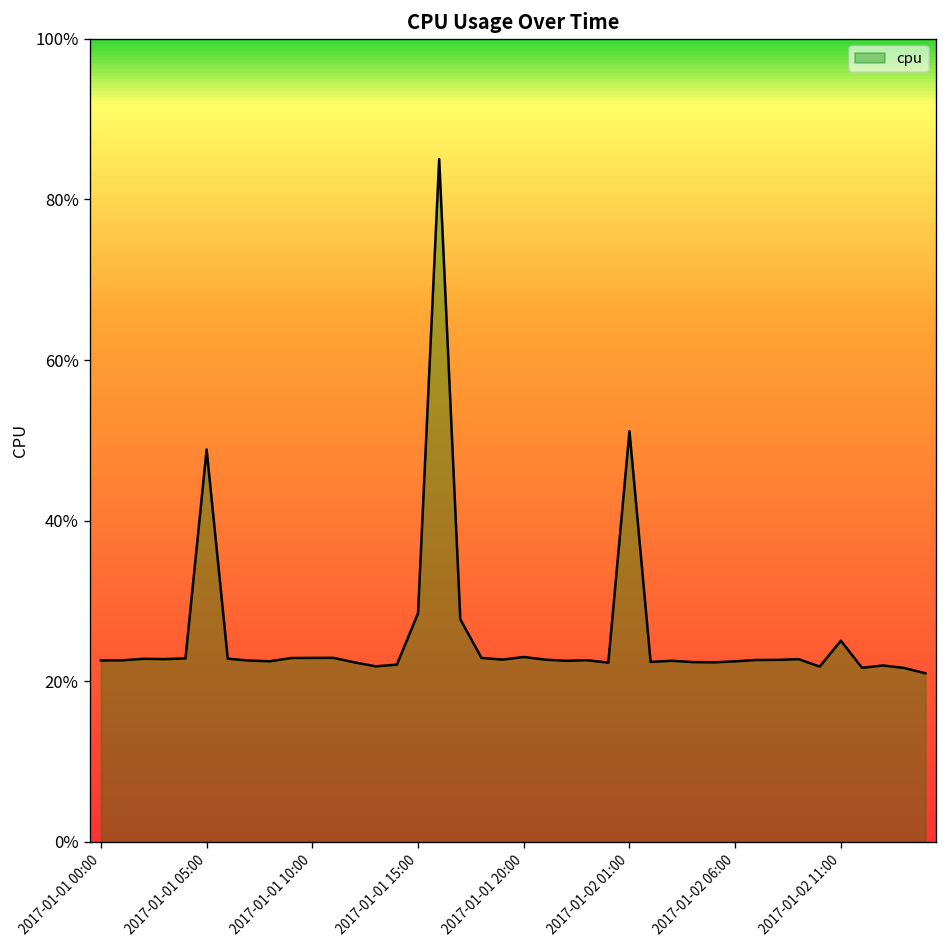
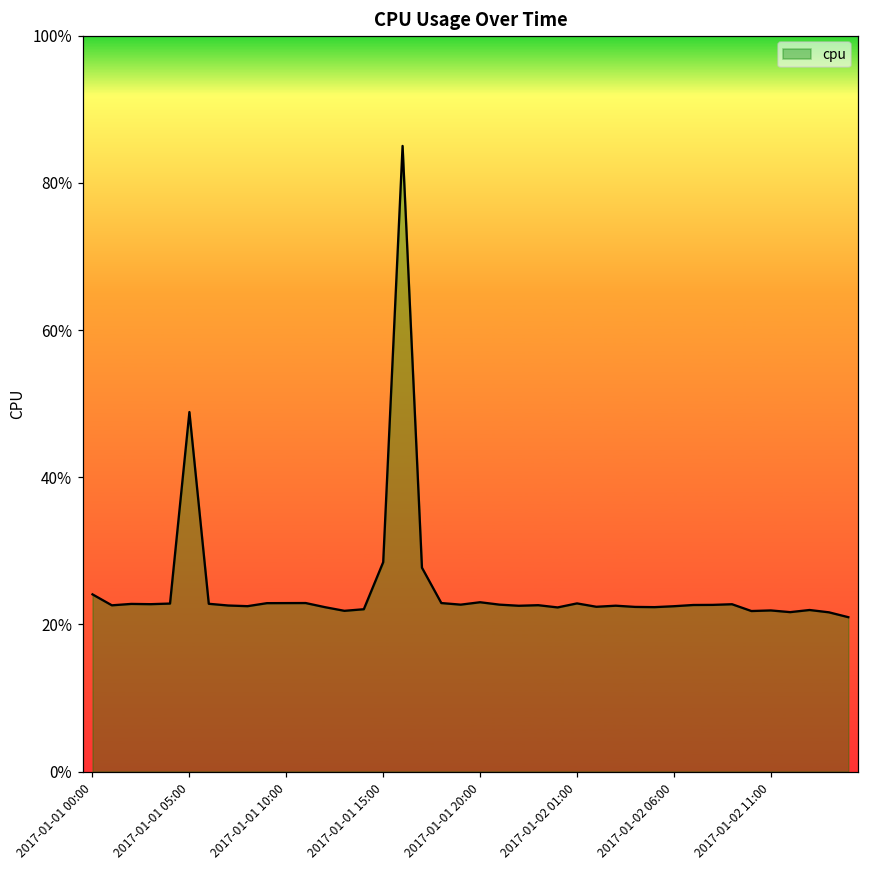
2017-01-01 00:00: 23% -> 24%
2017-01-02 01:00: 51% -> 23%
2017-01-02 11:00: 25% -> 22%
